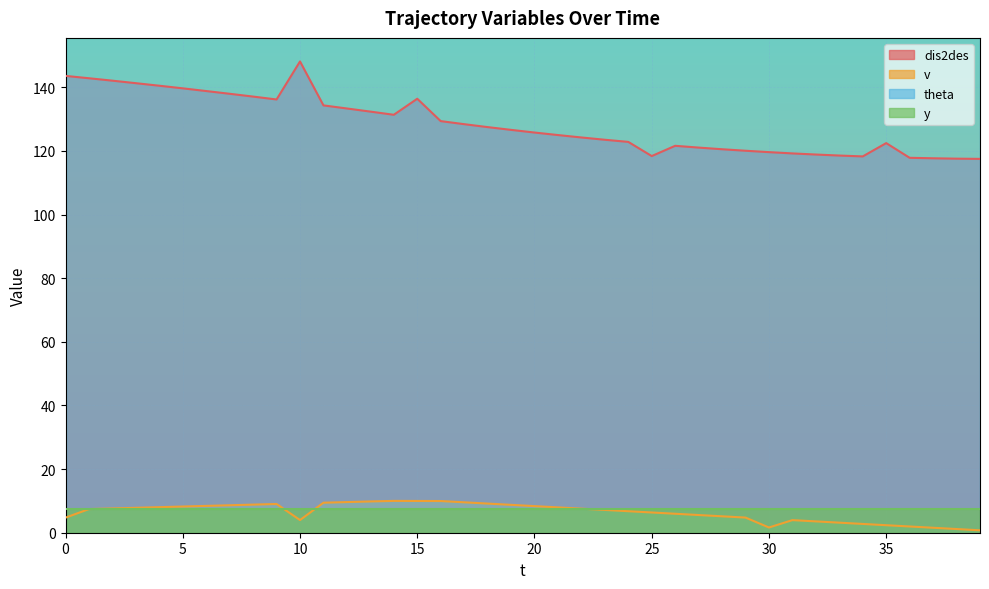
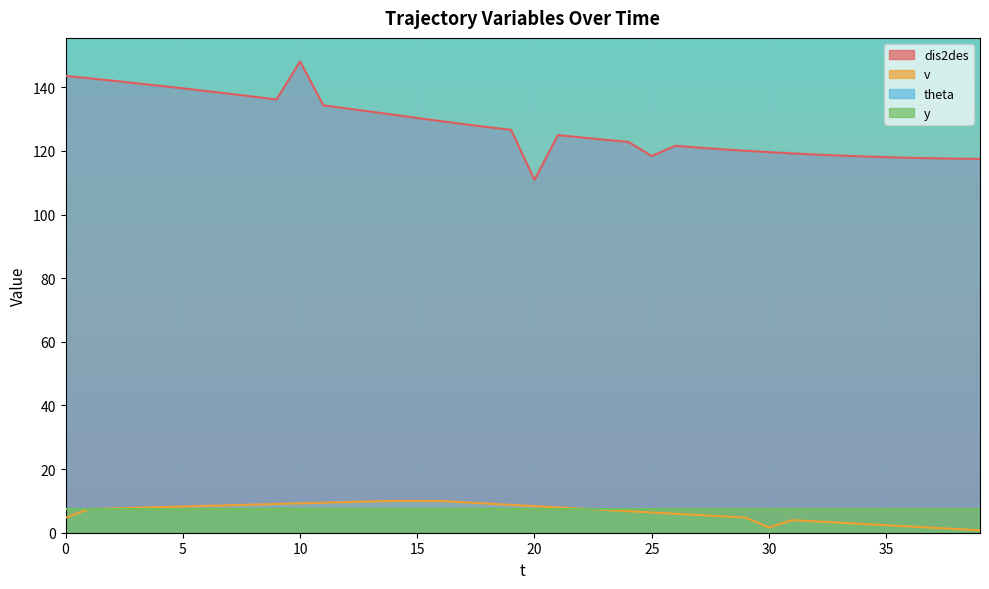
v, 10: 4 -> 9
dis2des, 15: 136 -> 130
dis2des, 20: 126 -> 111
dis2des, 35: 122 -> 118
